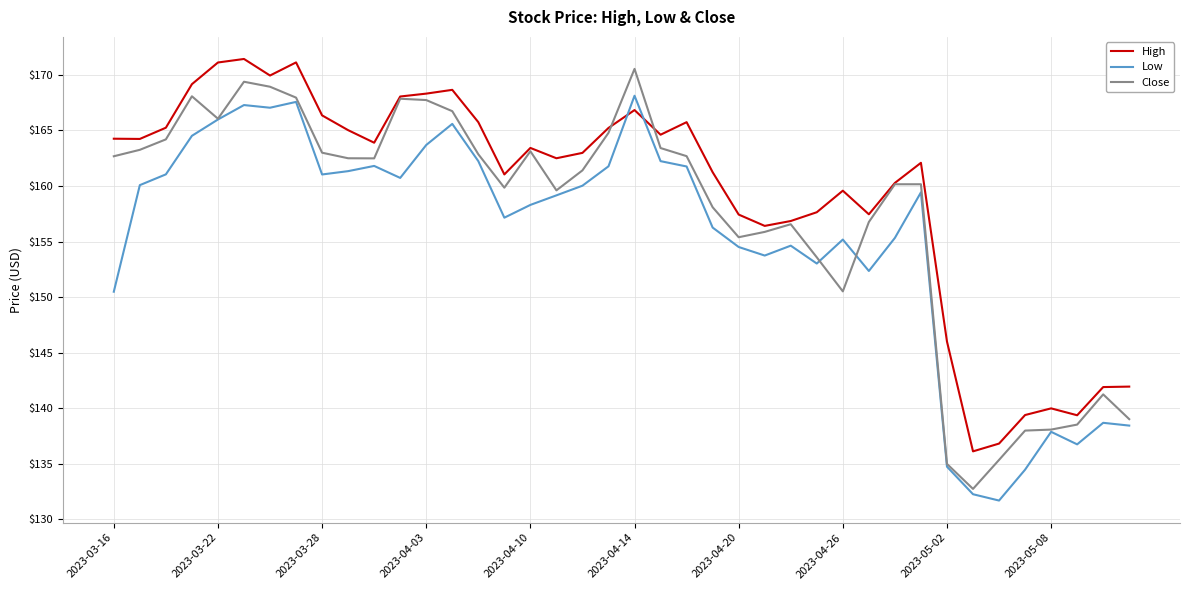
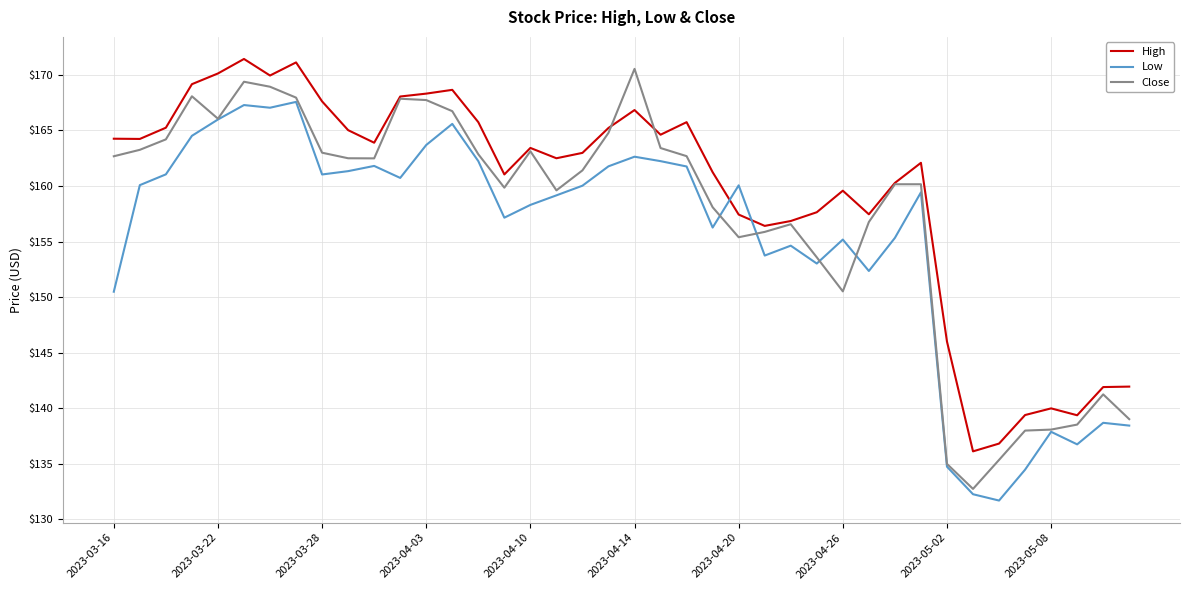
High, 2023-03-22: $171.1 -> $170.1
High, 2023-03-28: $166.4 -> $167.6
Low, 2023-04-14: $168.1 -> $162.6
Low, 2023-04-20: $154.5 -> $160.1
